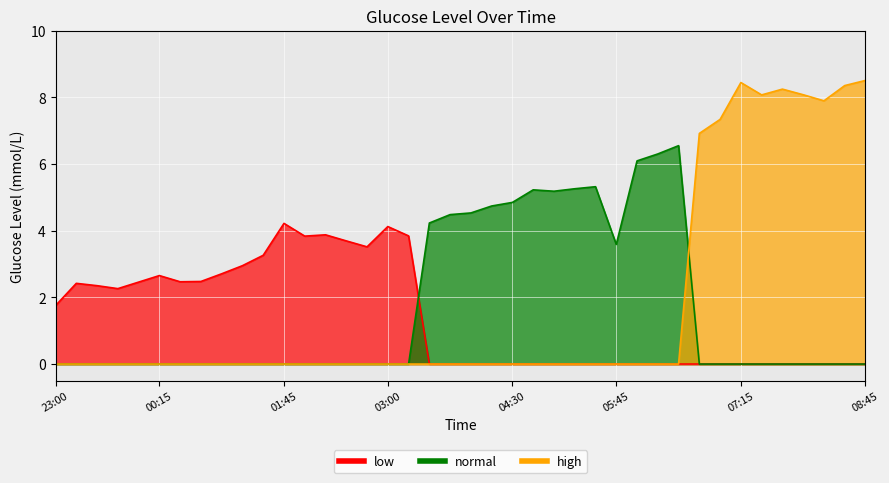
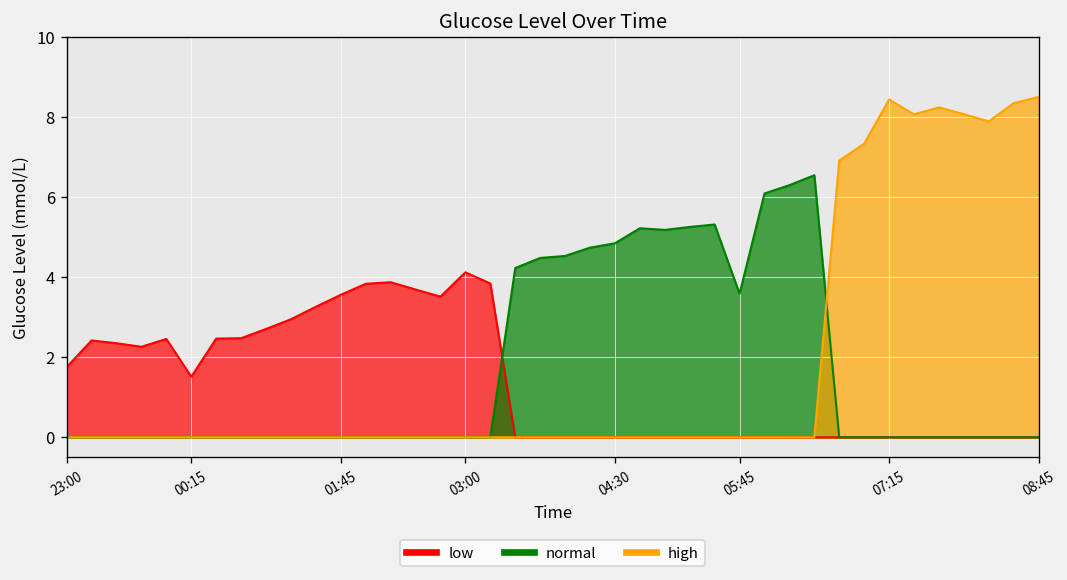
low, 00:15: 2.7 -> 1.5
low, 01:45: 4.2 -> 3.6
